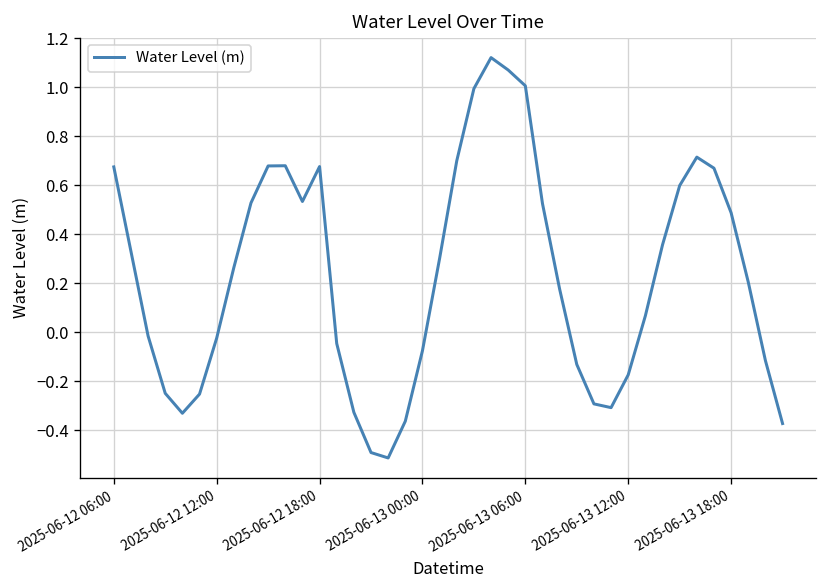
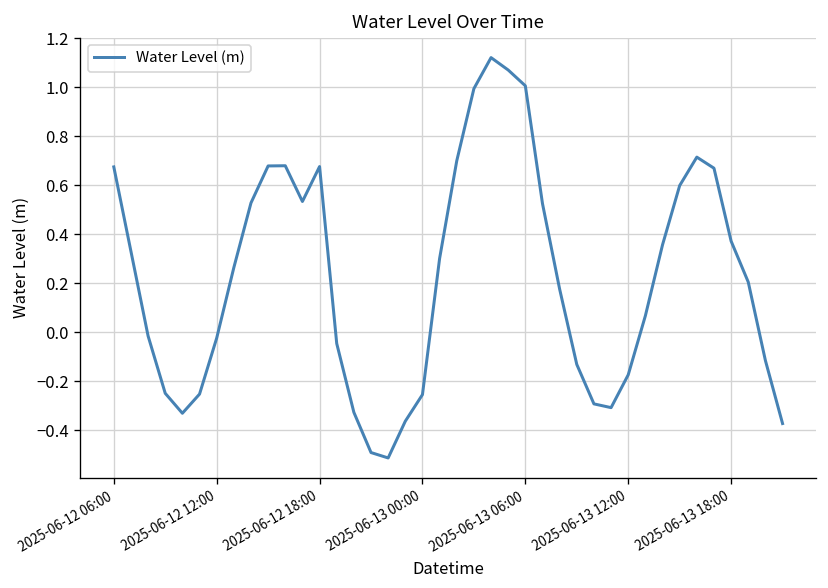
2025-06-13 00:00: -0.08 -> -0.25
2025-06-13 18:00: 0.49 -> 0.37
